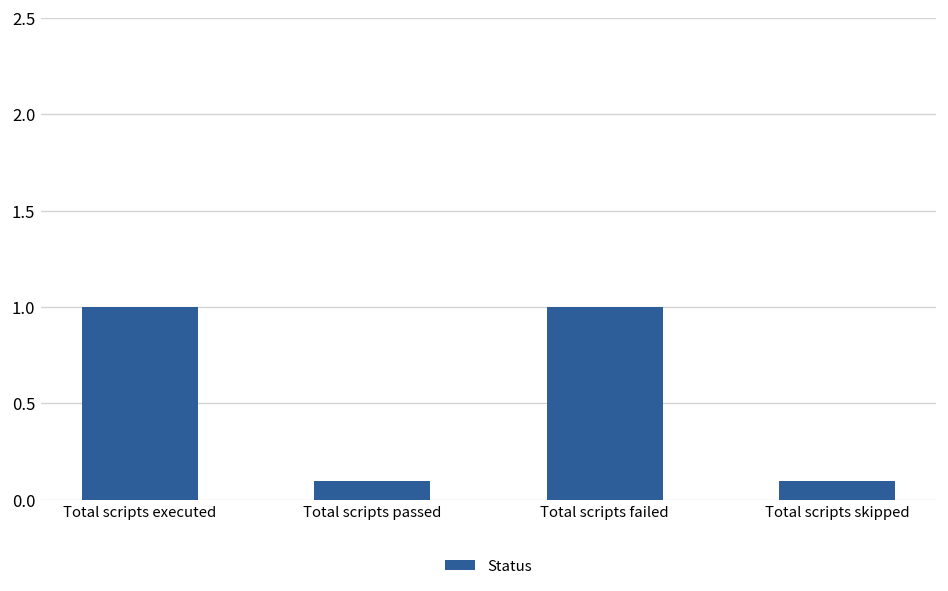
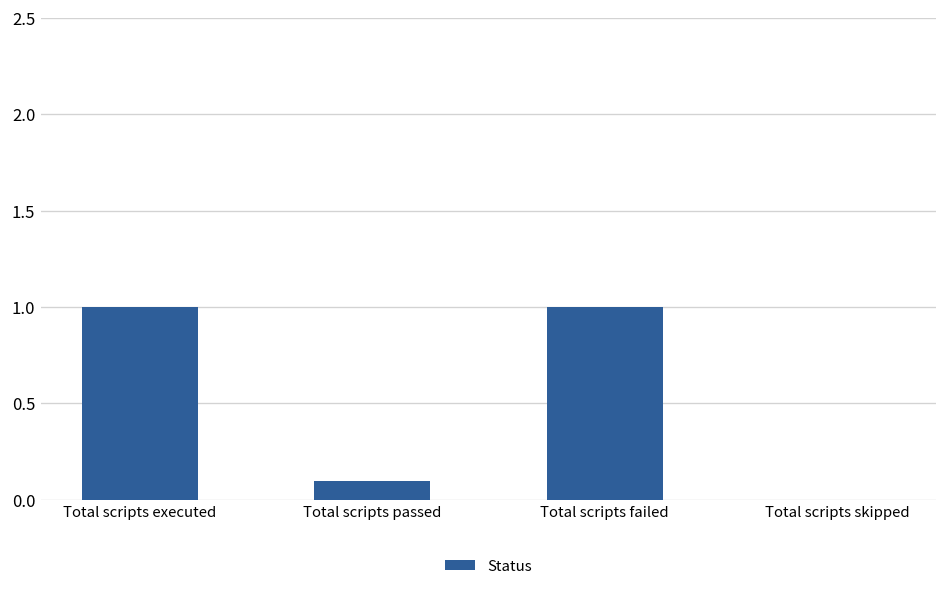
Total scripts skipped: 0.1 -> 0.0
